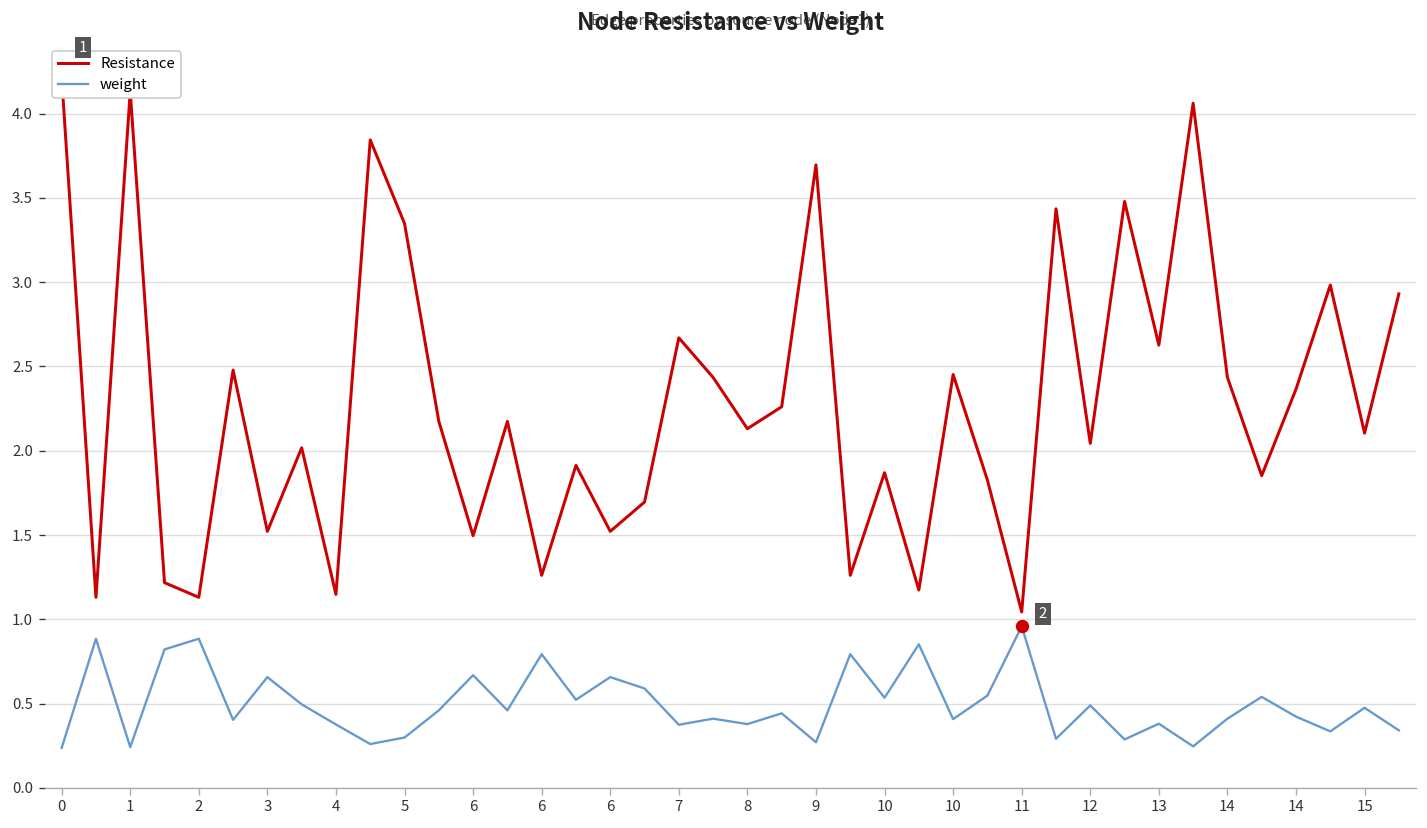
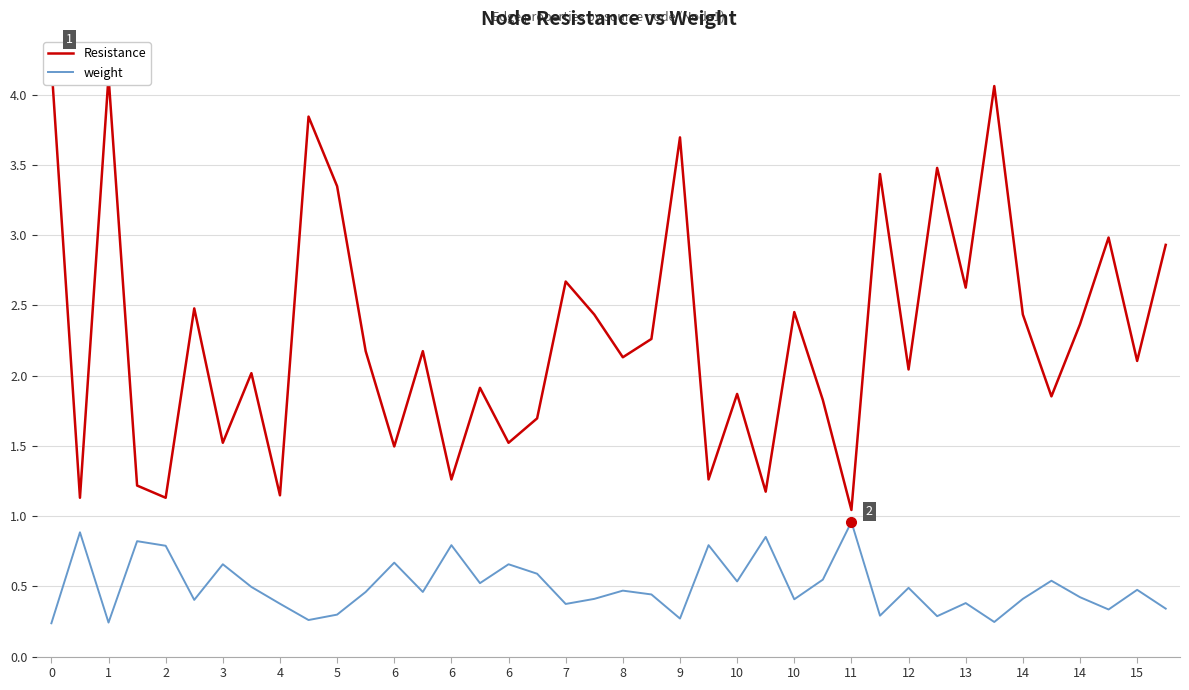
weight, 2: 0.88 -> 0.79
weight, 8: 0.38 -> 0.47
